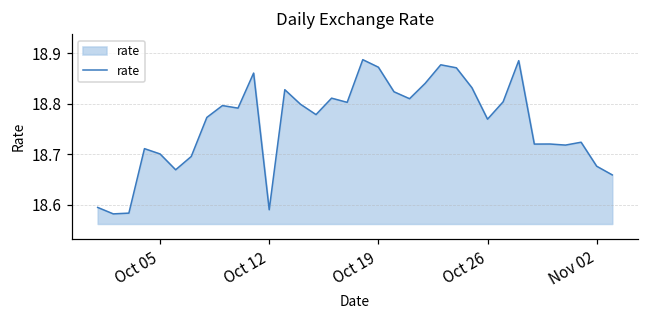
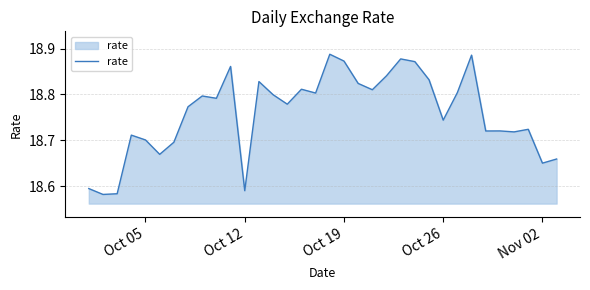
Oct 26: 18.77 -> 18.74
Nov 02: 18.68 -> 18.65
